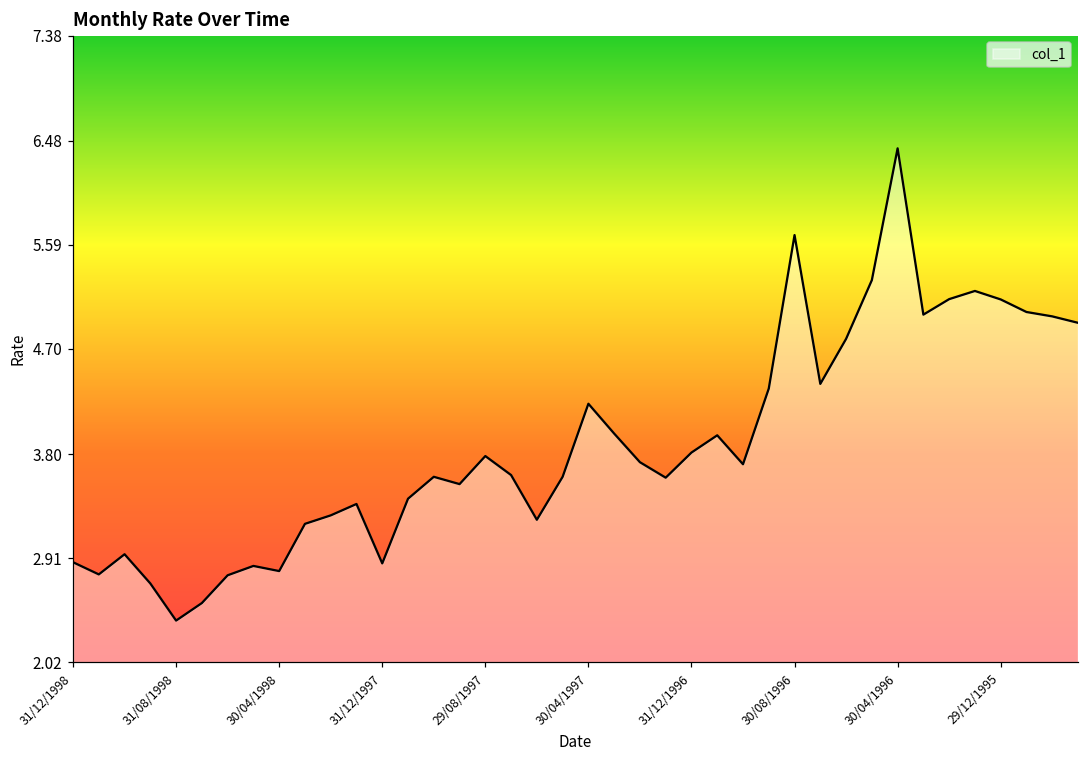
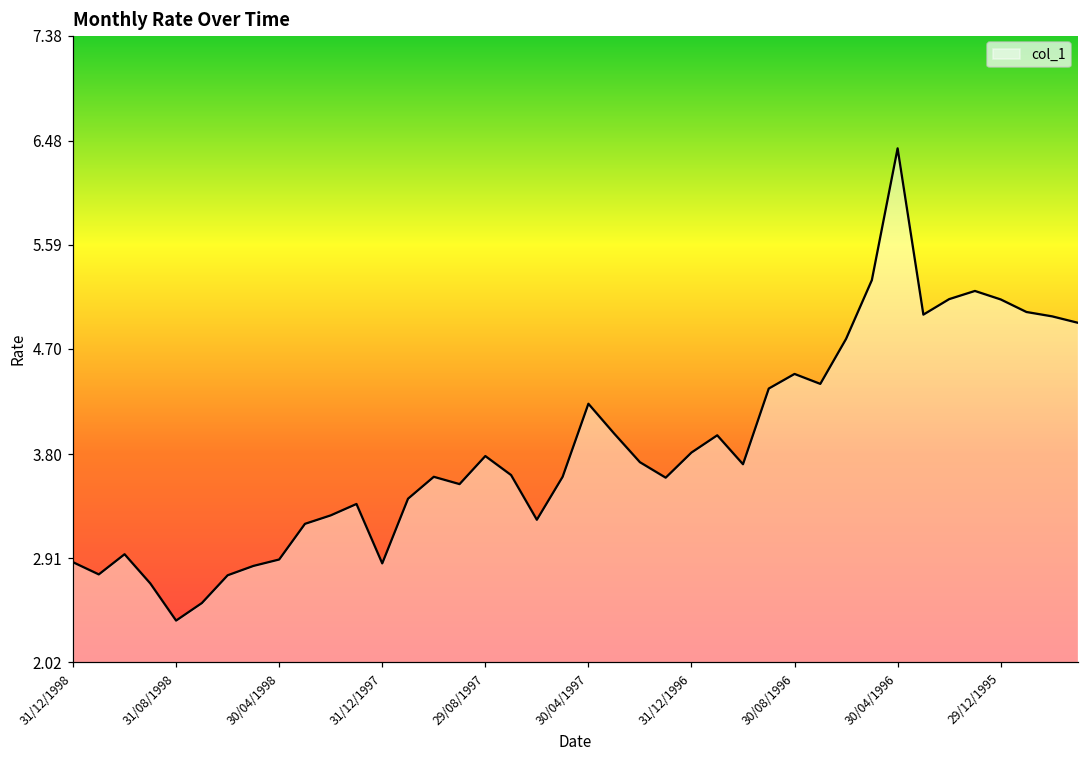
30/04/1998: 2.80 -> 2.90
30/08/1996: 5.67 -> 4.49
